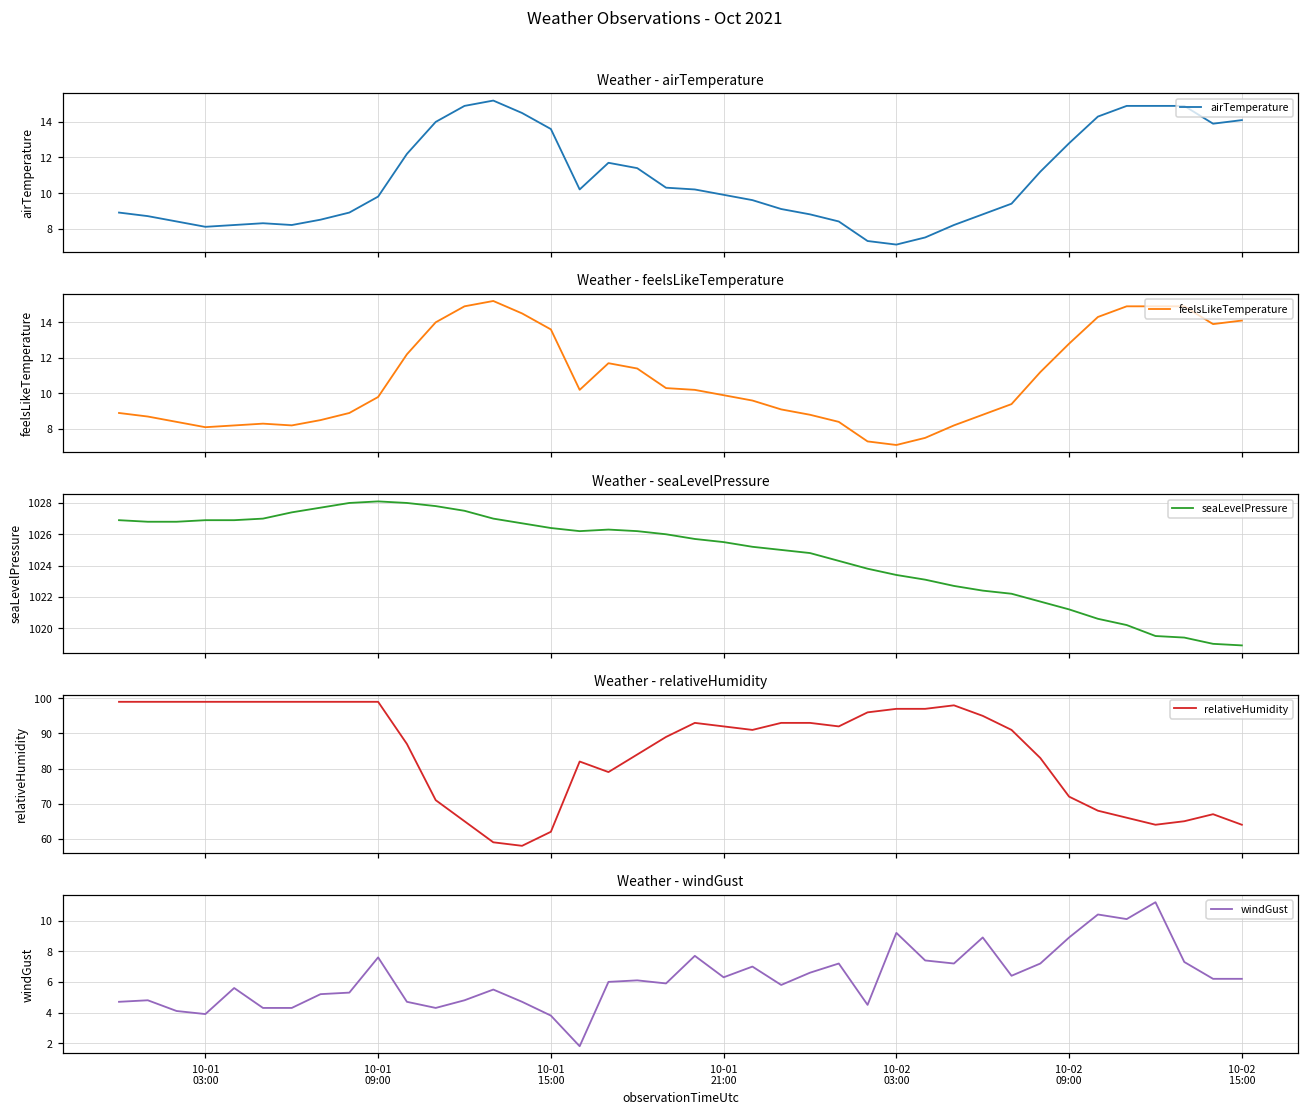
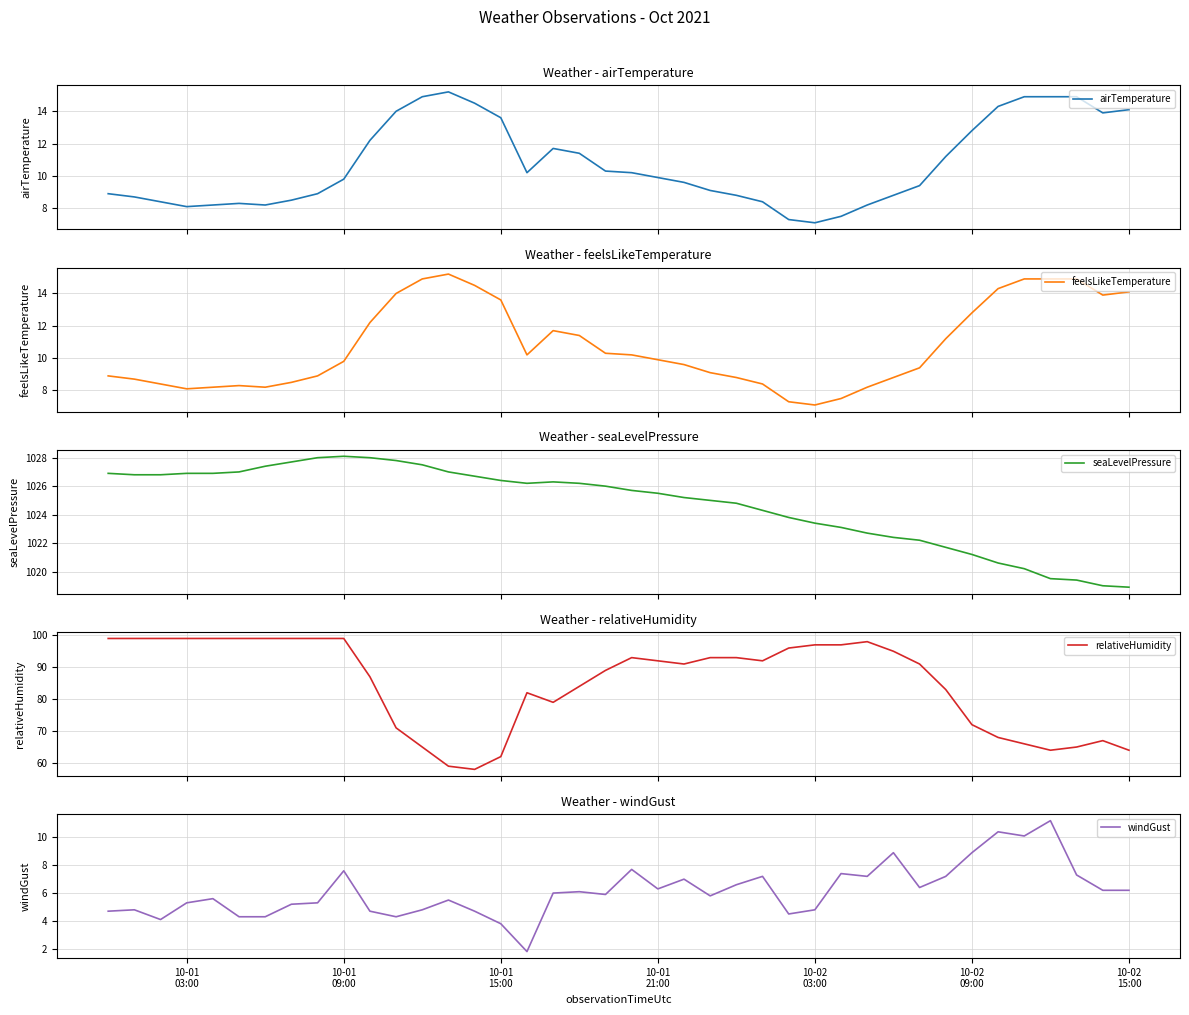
Weather - windGust, 10-01 03:00: 3.9 -> 5.3
Weather - windGust, 10-02 03:00: 9.2 -> 4.8
